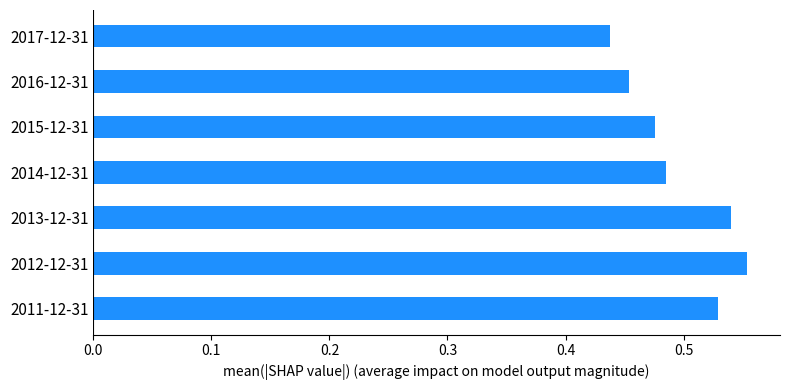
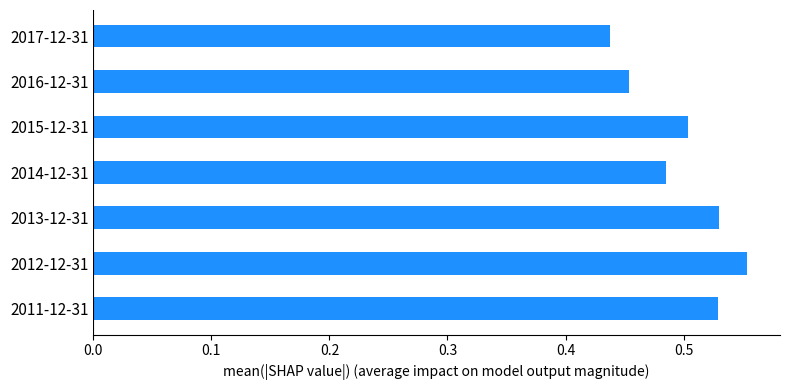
2015-12-31: 0.476 -> 0.504
2013-12-31: 0.54 -> 0.53
